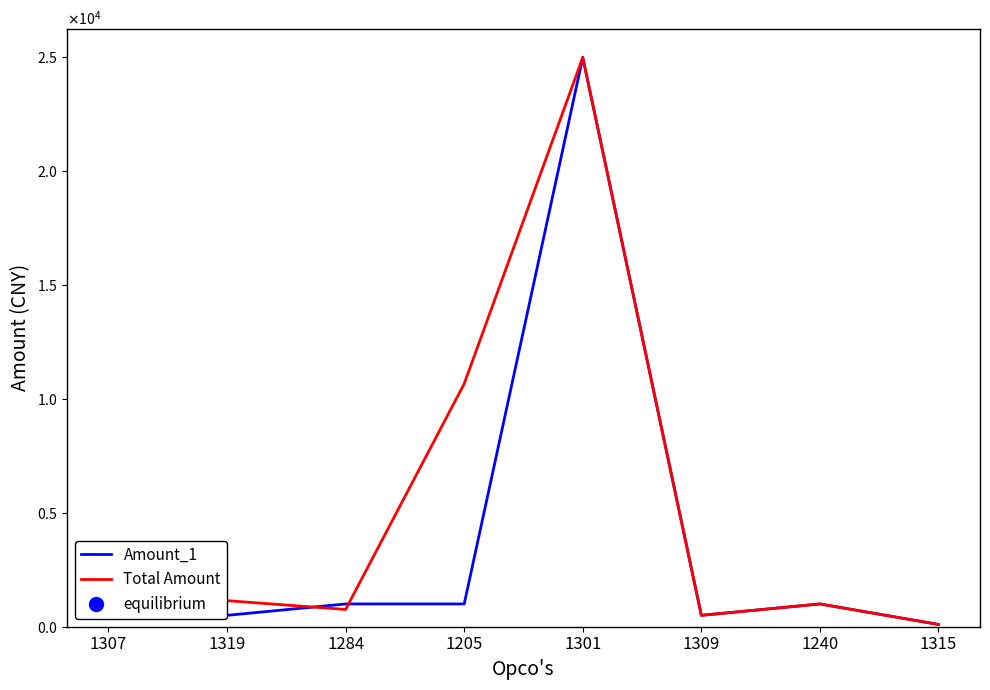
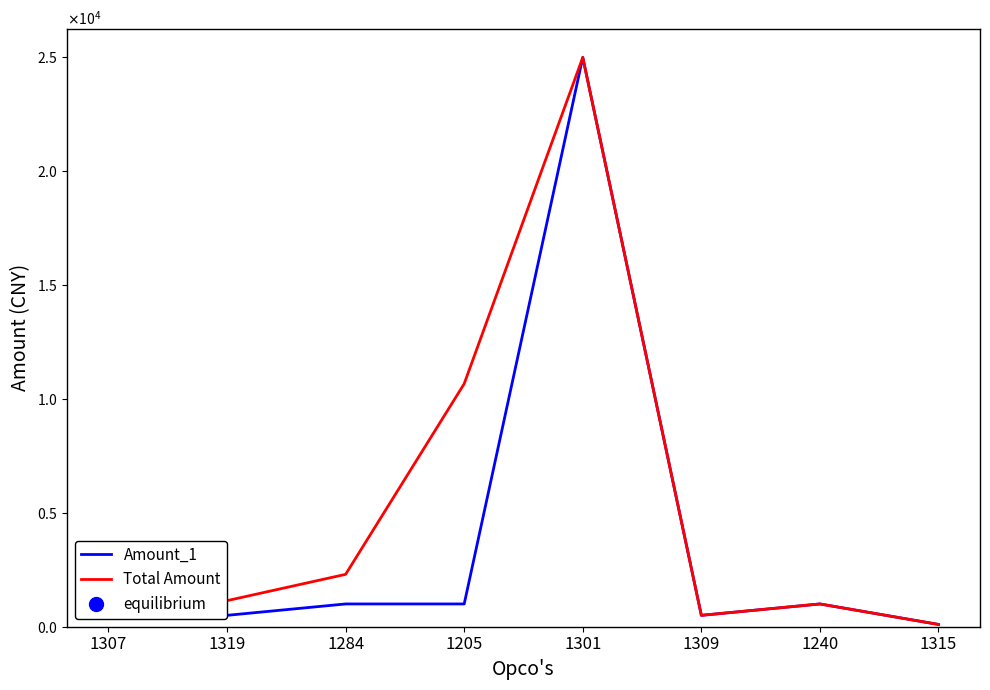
Total Amount, 1284: 800 -> 2300
